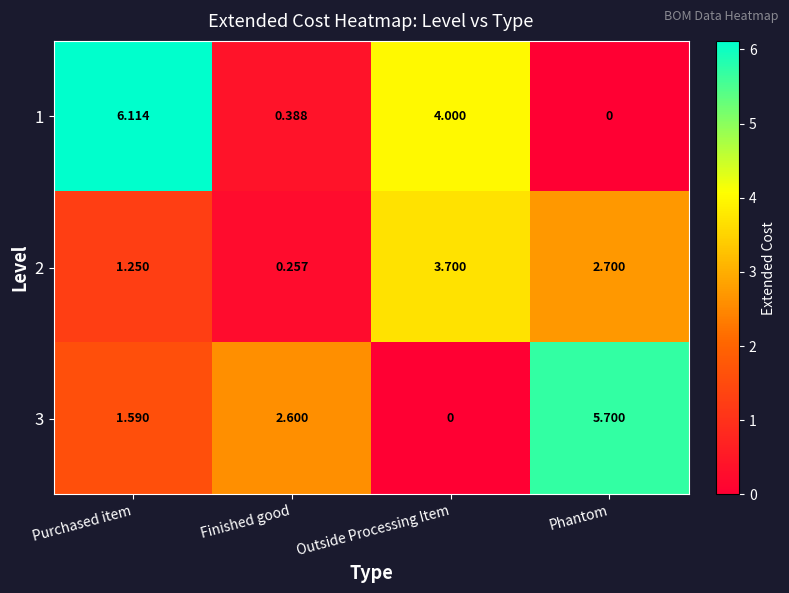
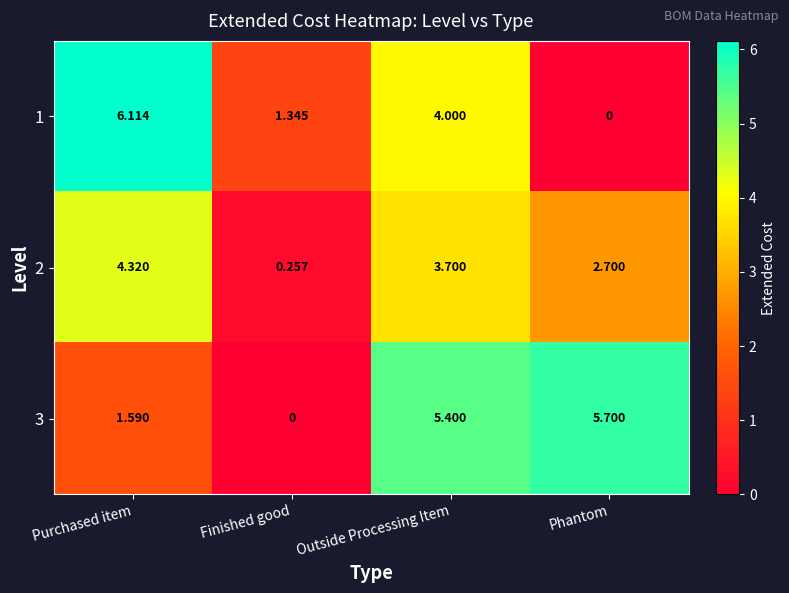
1, Finished good: 0.388 -> 1.345
2, Purchased item: 1.250 -> 4.320
3, Finished good: 2.600 -> 0
3, Outside Processing Item: 0 -> 5.400
